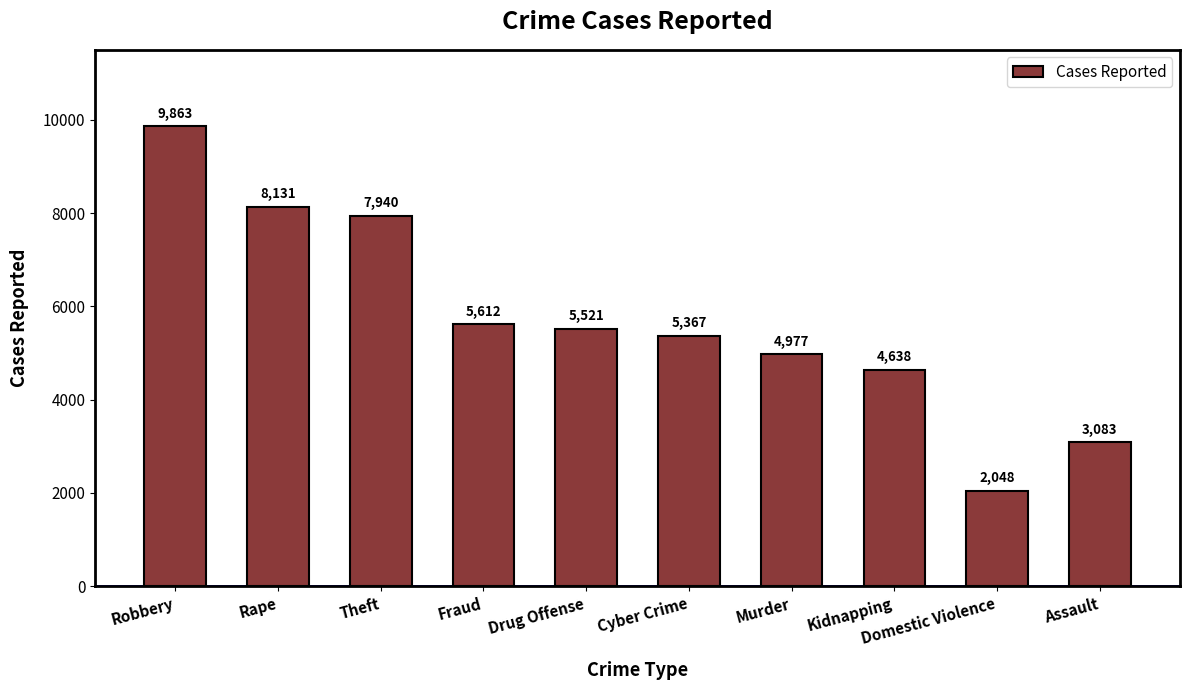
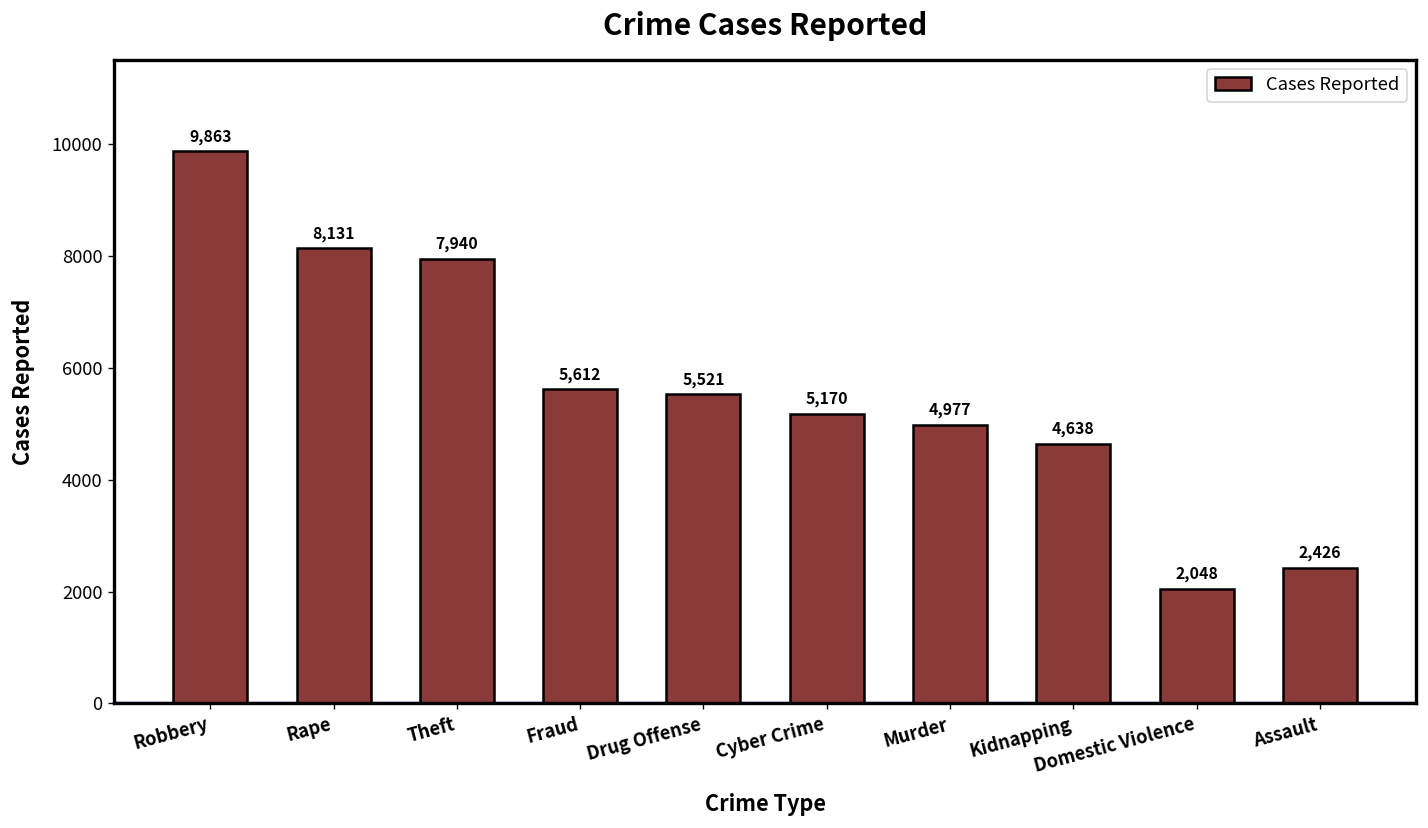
Cyber Crime: 5,367 -> 5,170
Assault: 3,083 -> 2,426
